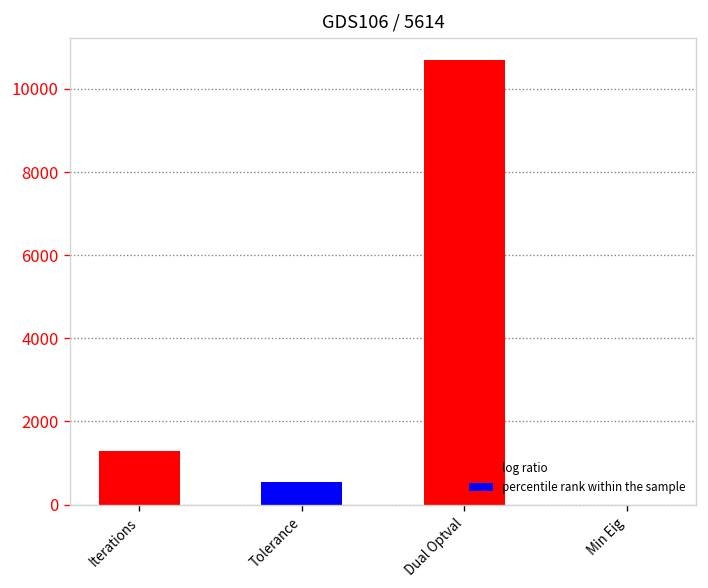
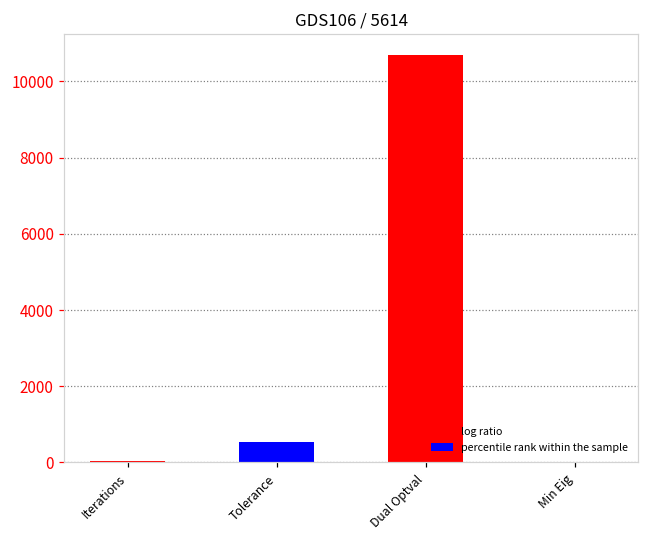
Iterations: 1300 -> 0
